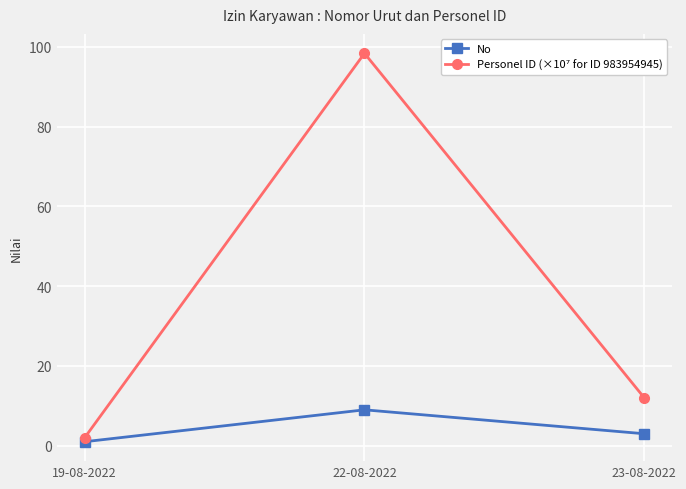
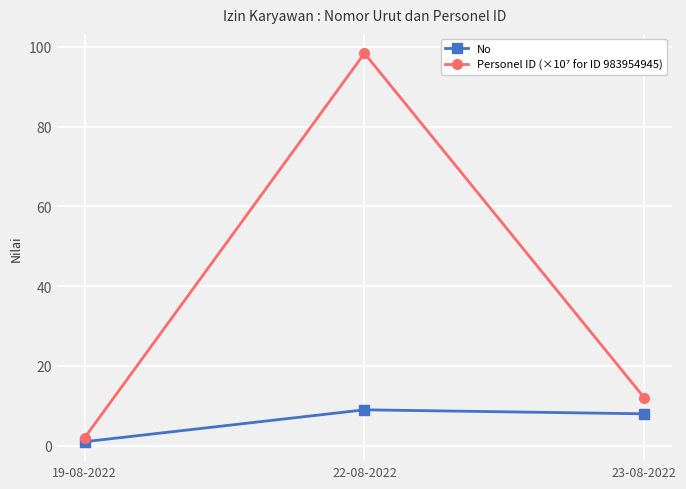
No, 23-08-2022: 3 -> 8
